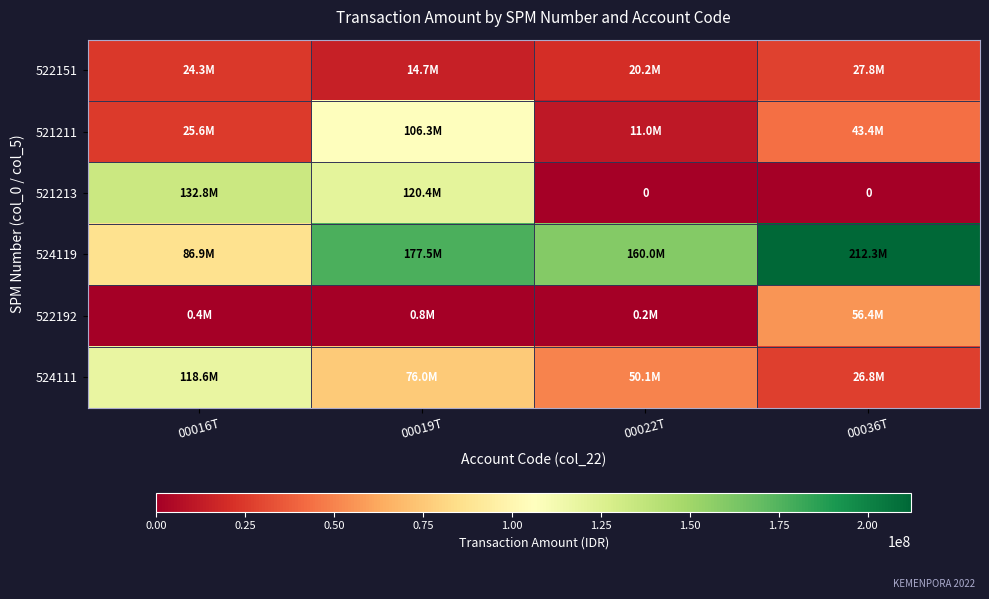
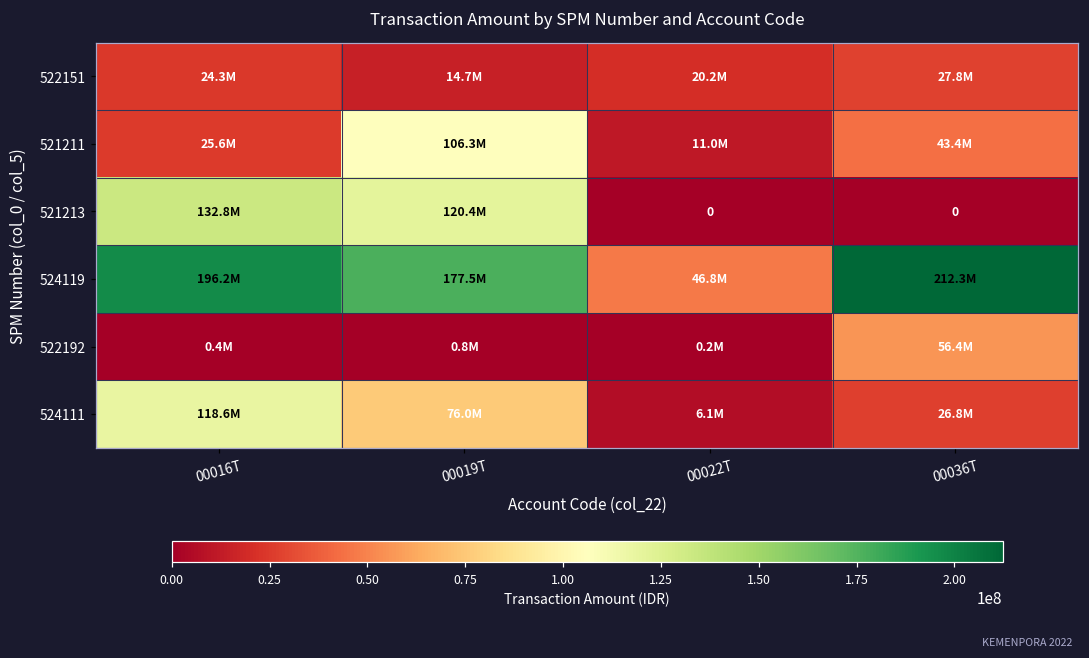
524119, 00016T: 86.9M -> 196.2M
524119, 00022T: 160.0M -> 46.8M
524111, 00022T: 50.1M -> 6.1M
